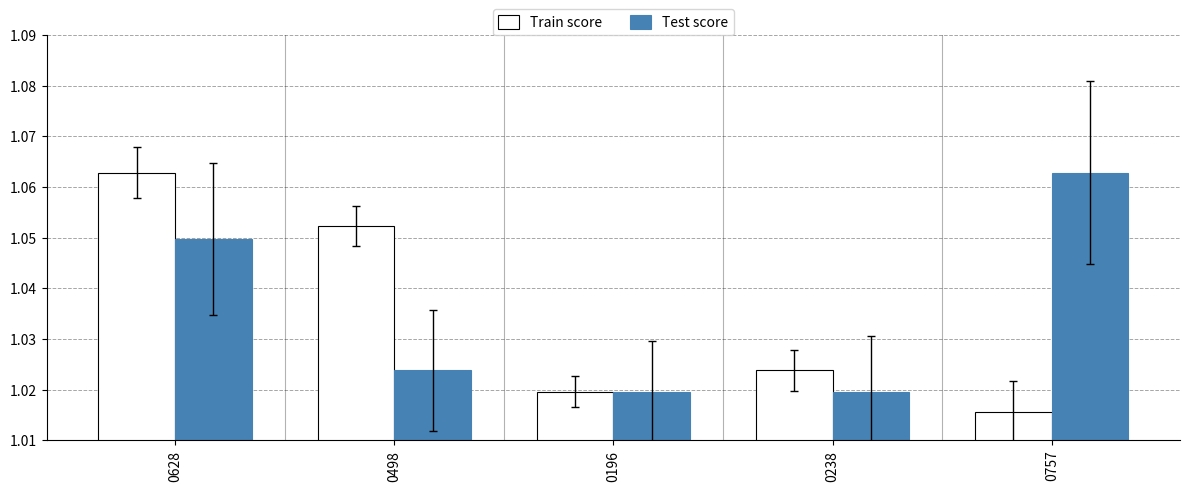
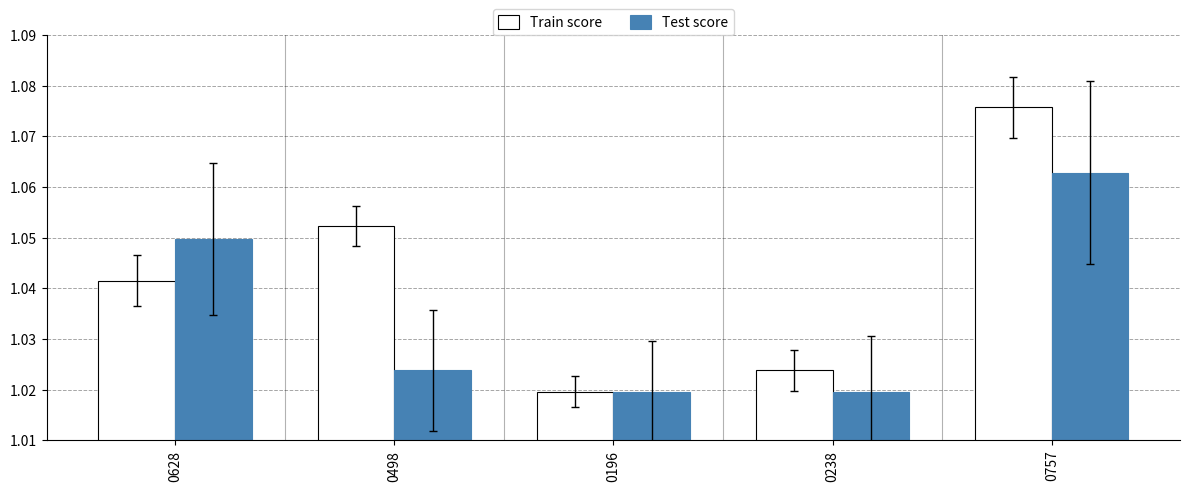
Train score, 0628: 1.063 -> 1.042
Train score, 0757: 1.016 -> 1.076
